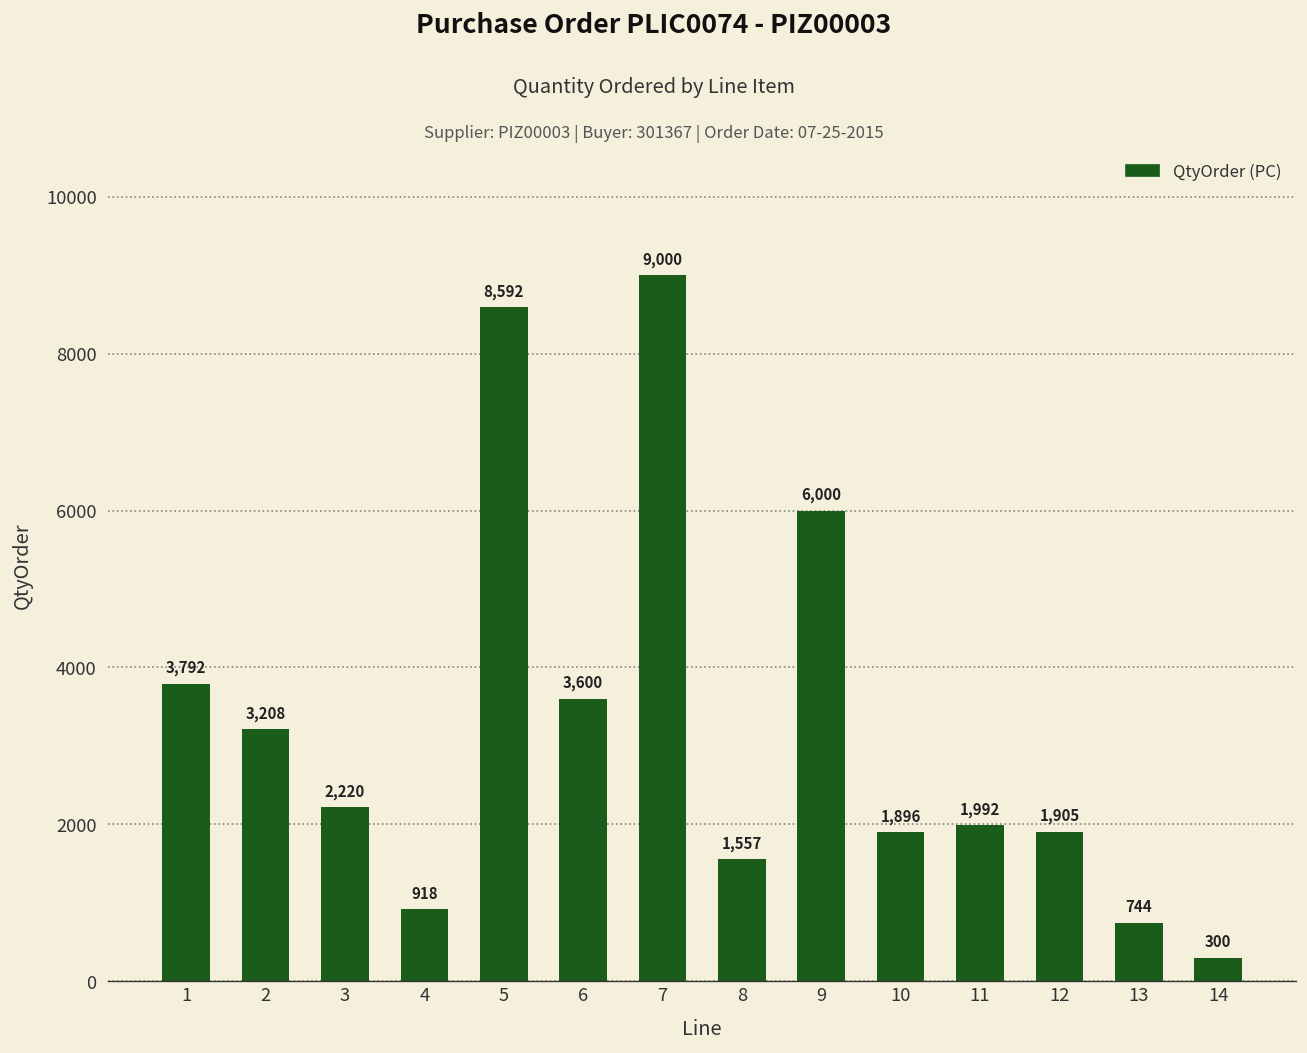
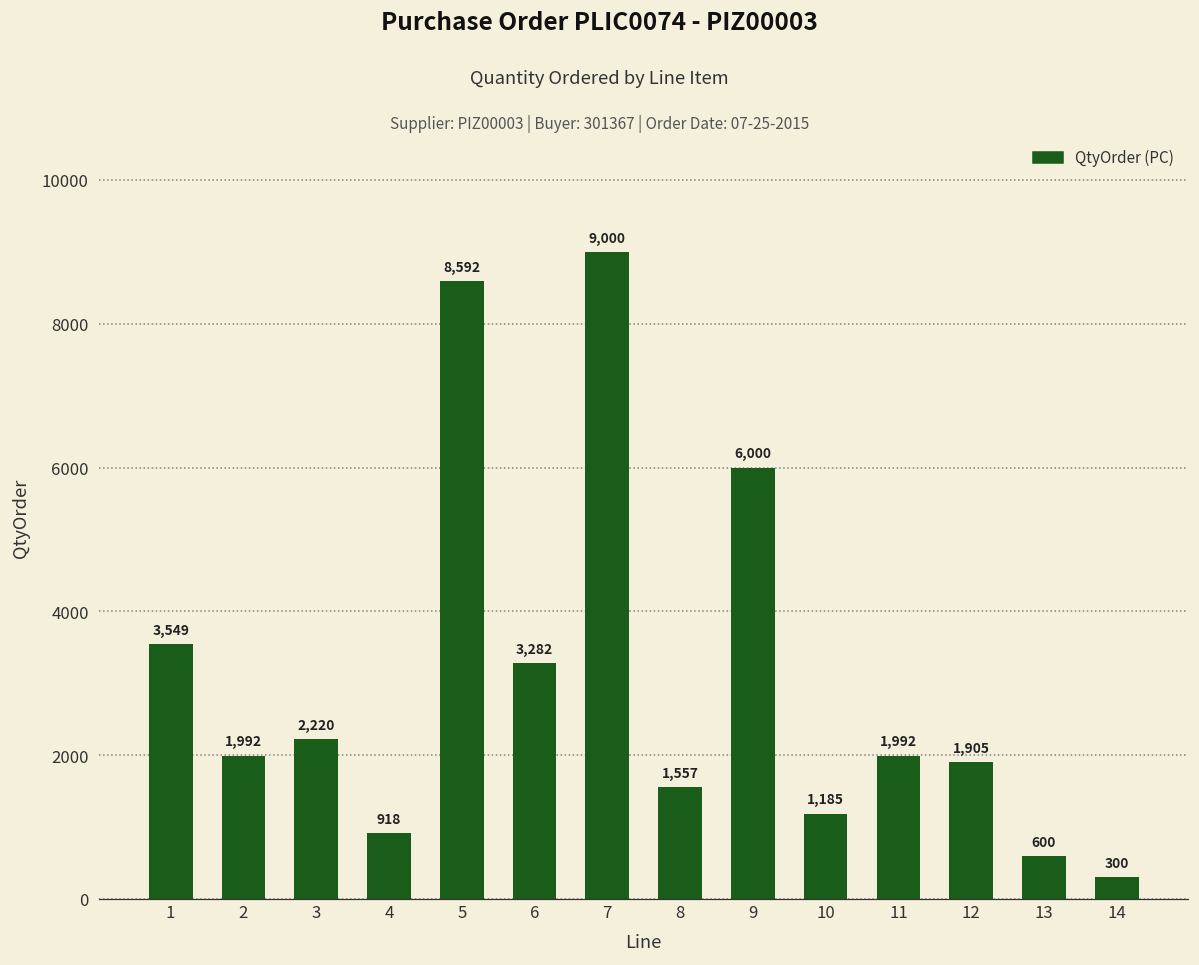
1: 3,792 -> 3,549
2: 3,208 -> 1,992
6: 3,600 -> 3,282
10: 1,896 -> 1,185
13: 744 -> 600
